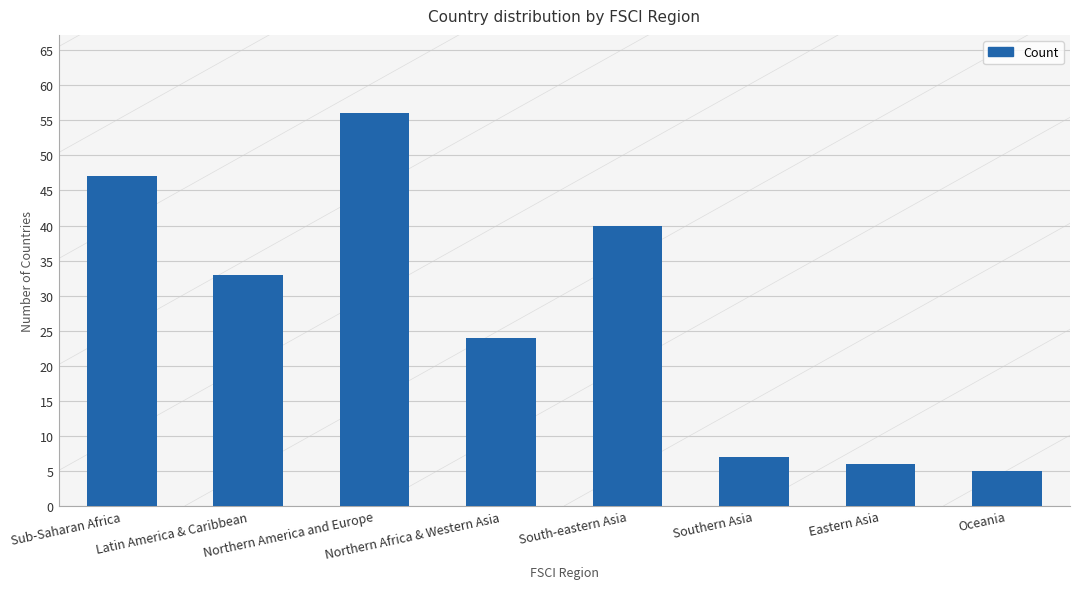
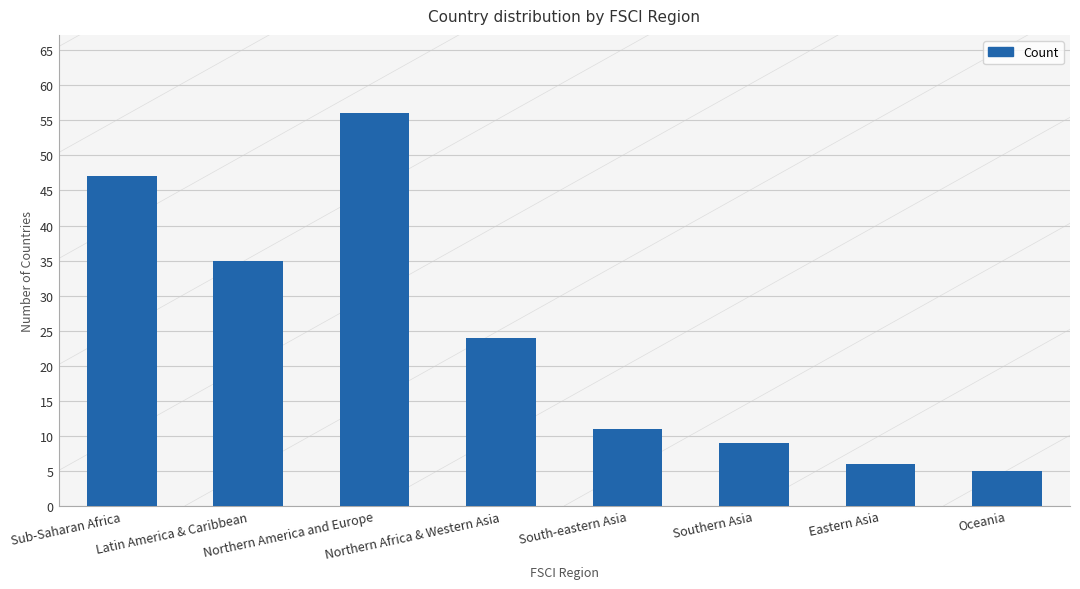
Count, Latin America & Caribbean: 33 -> 35
Count, South-eastern Asia: 40 -> 11
Count, Southern Asia: 7 -> 9
